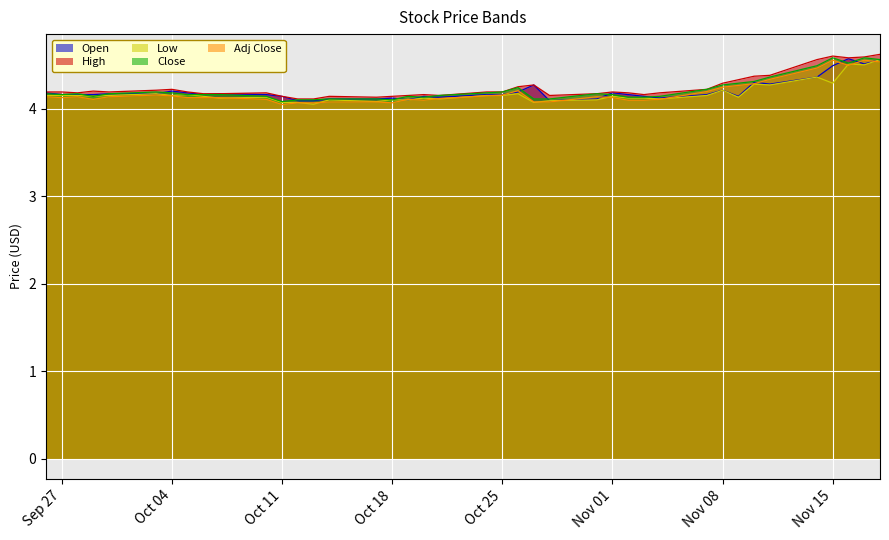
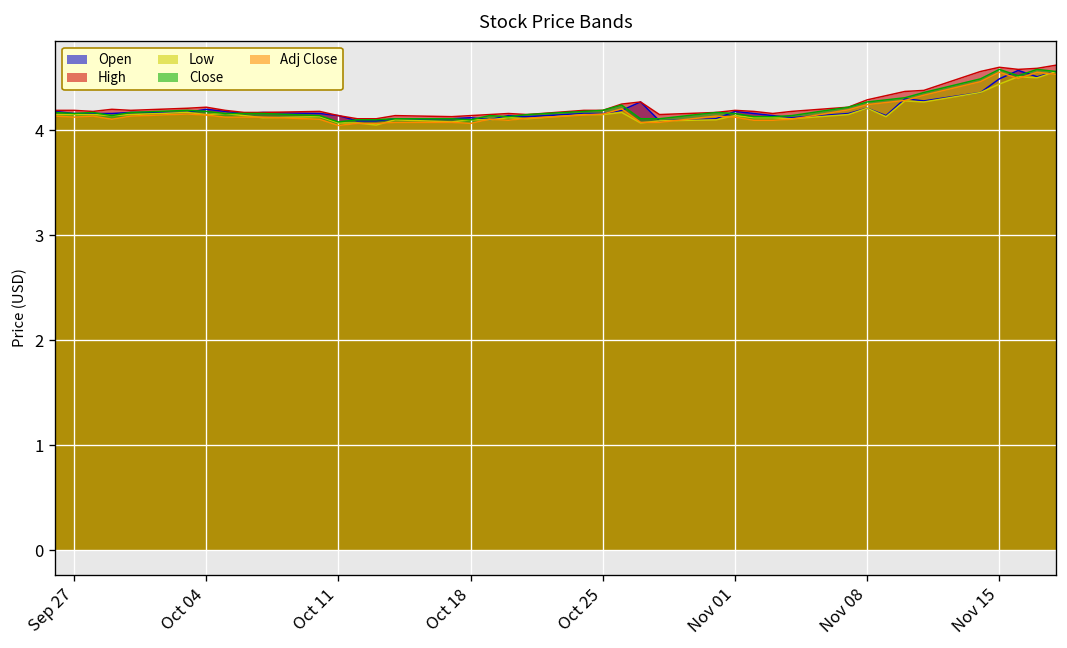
Low, Nov 15: 4.3 -> 4.4
